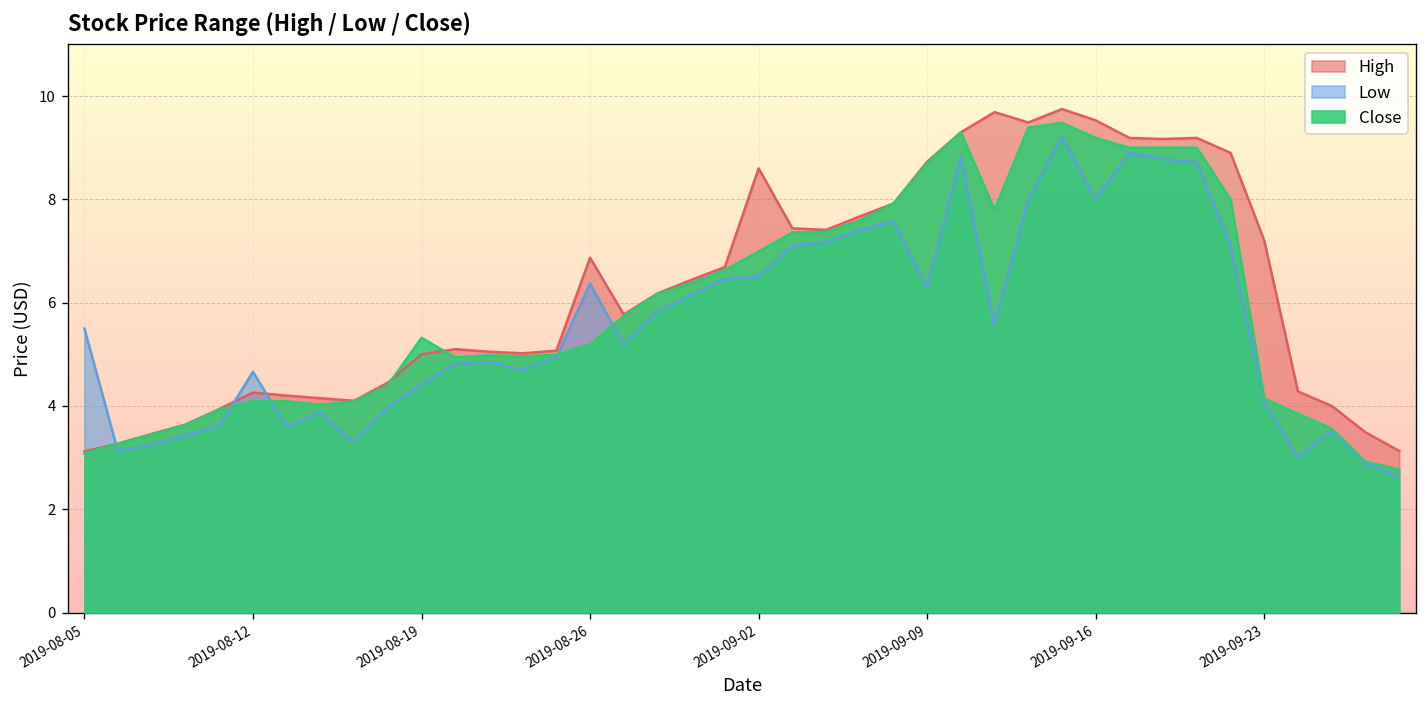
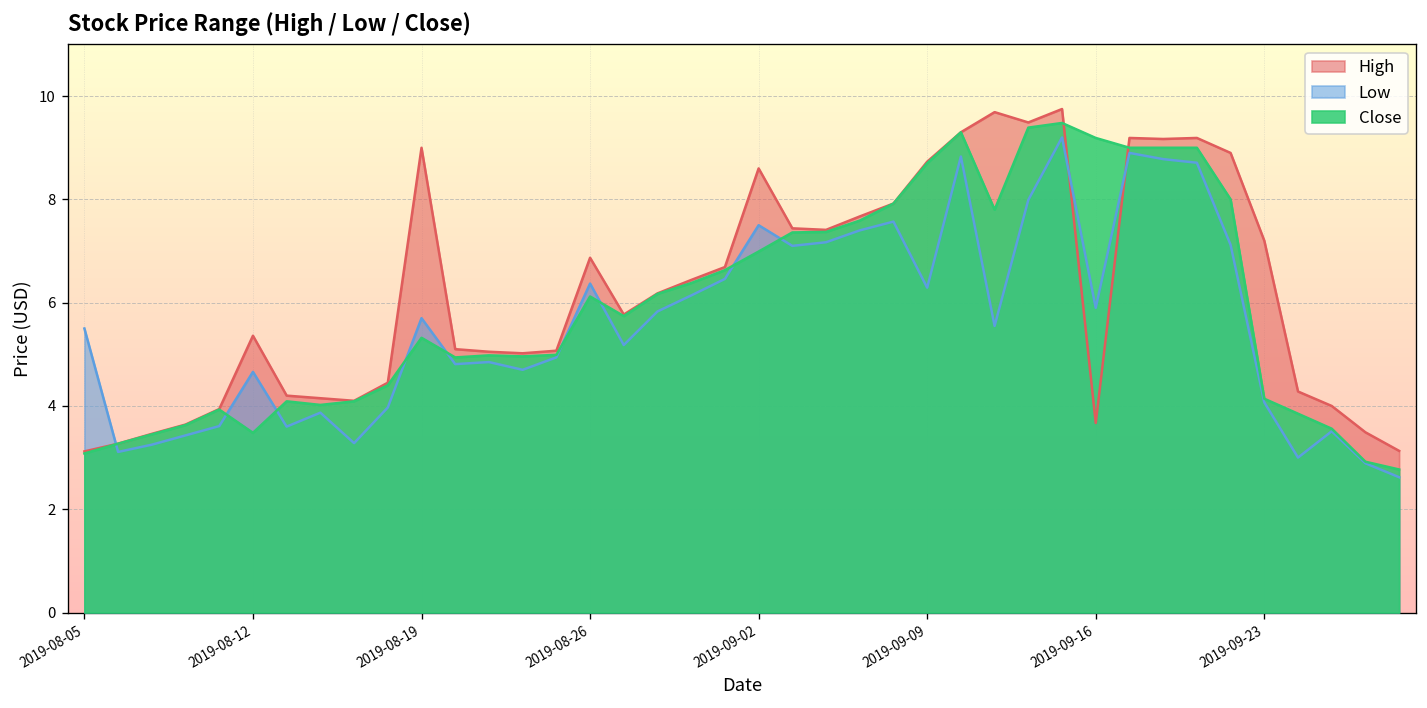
High, 2019-08-12: 4.3 -> 5.4
Close, 2019-08-12: 4.1 -> 3.5
High, 2019-08-19: 5 -> 9
Low, 2019-08-19: 4.4 -> 5.7
Close, 2019-08-26: 5.2 -> 6.1
Low, 2019-09-02: 6.5 -> 7.5
High, 2019-09-16: 9.5 -> 3.7
Low, 2019-09-16: 8.0 -> 5.9
